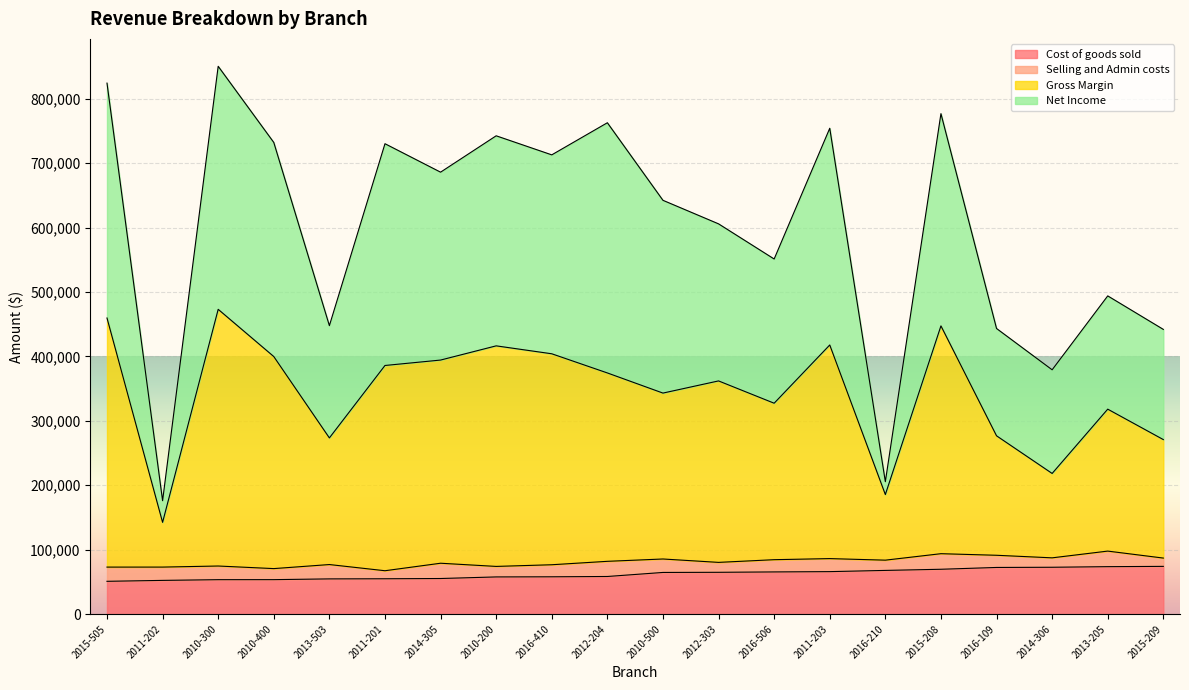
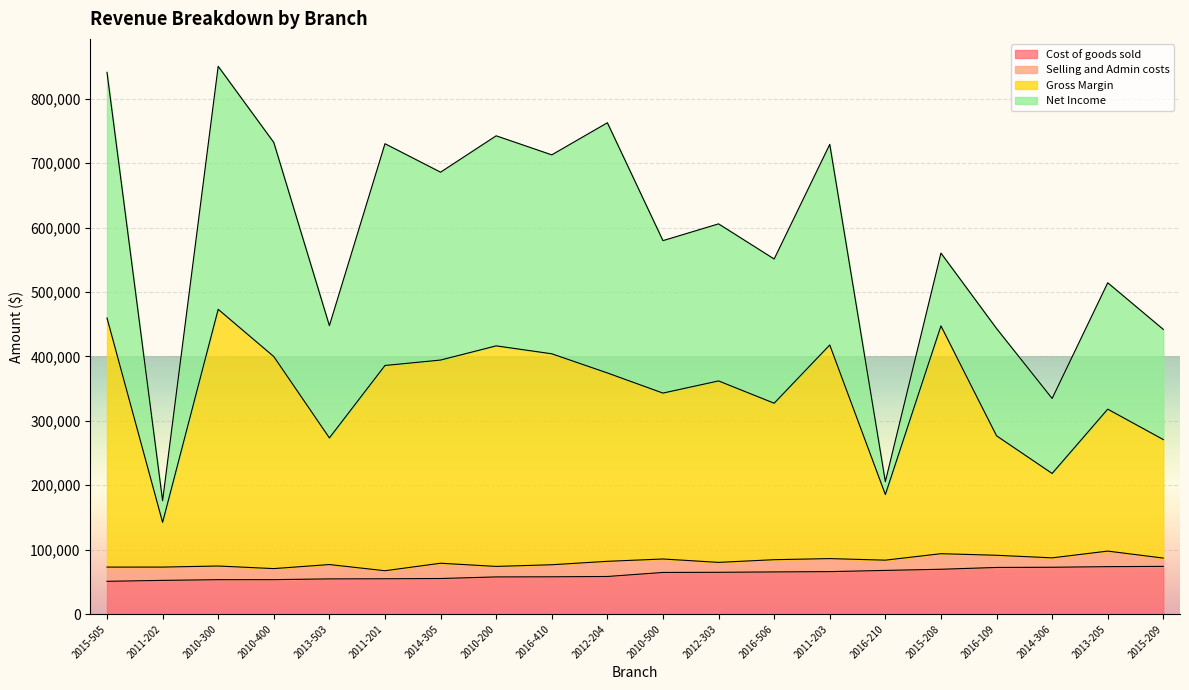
Net Income, 2015-505: 360,000 -> 380,000
Net Income, 2010-500: 300,000 -> 240,000
Net Income, 2011-203: 340,000 -> 310,000
Net Income, 2015-208: 330,000 -> 110,000
Net Income, 2014-306: 160,000 -> 120,000
Net Income, 2013-205: 180,000 -> 200,000
